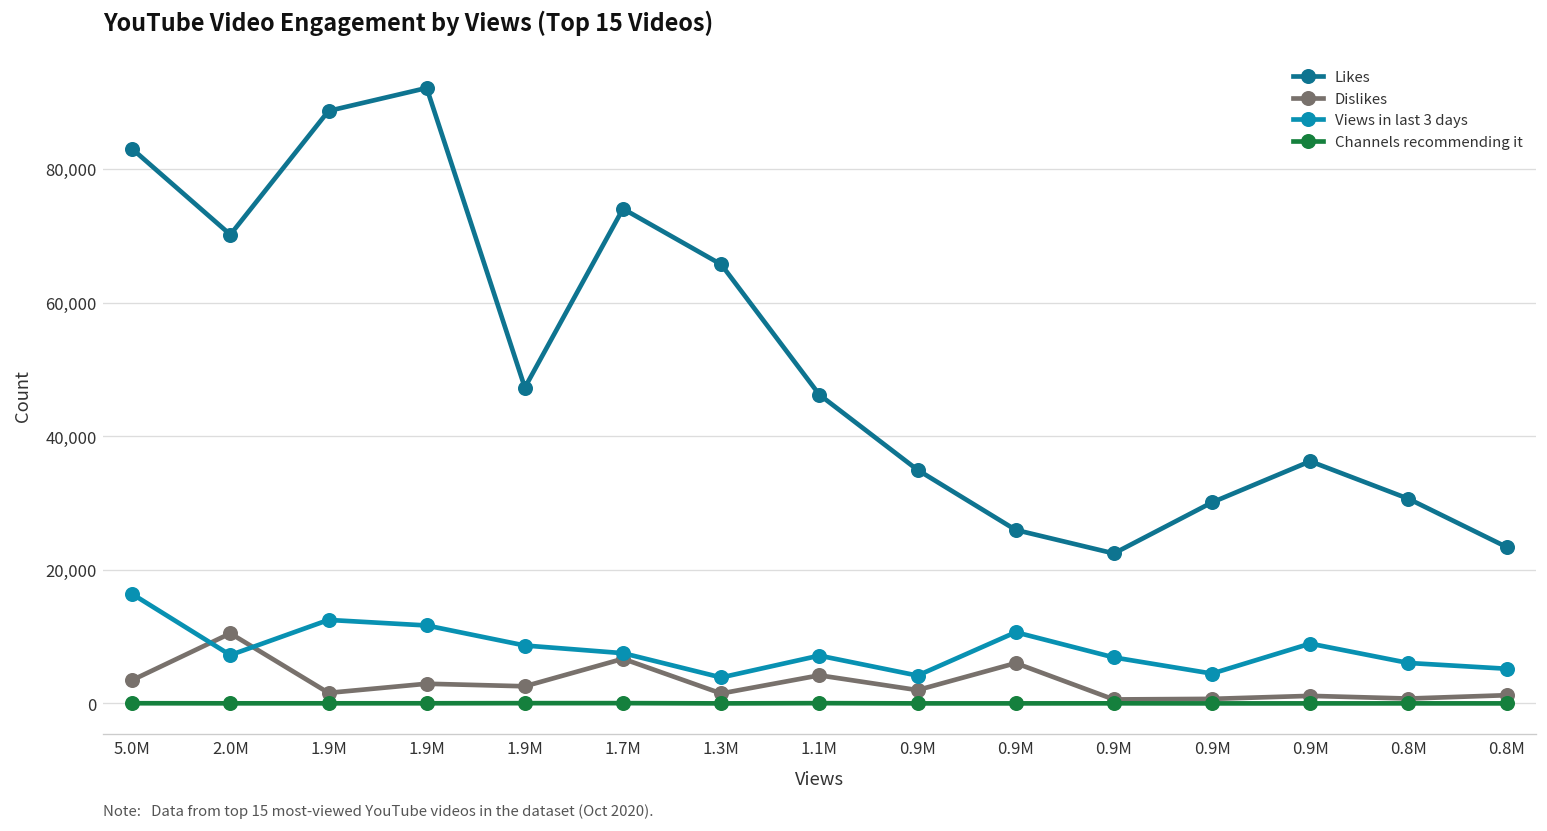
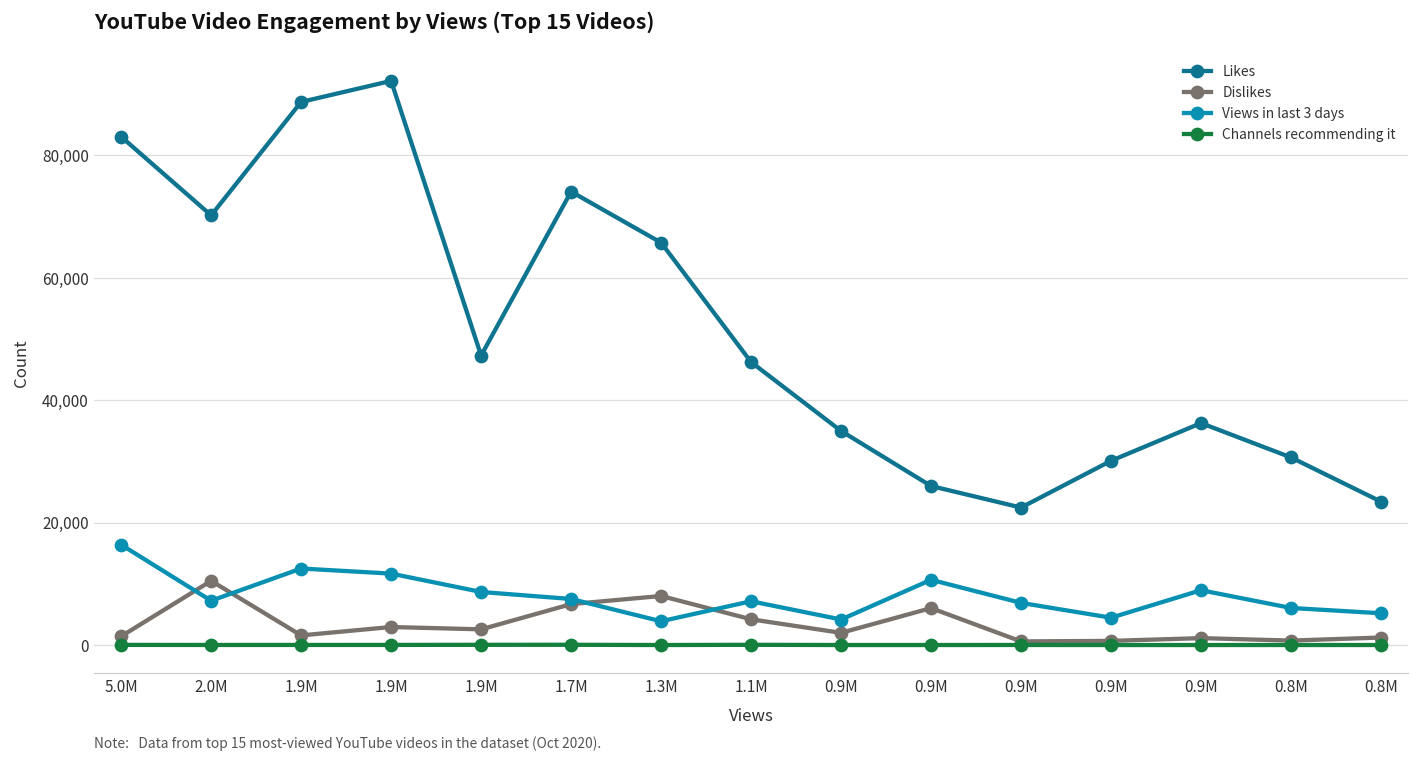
Dislikes, 5.0M: 3,000 -> 1,000
Dislikes, 1.3M: 1,000 -> 8,000
